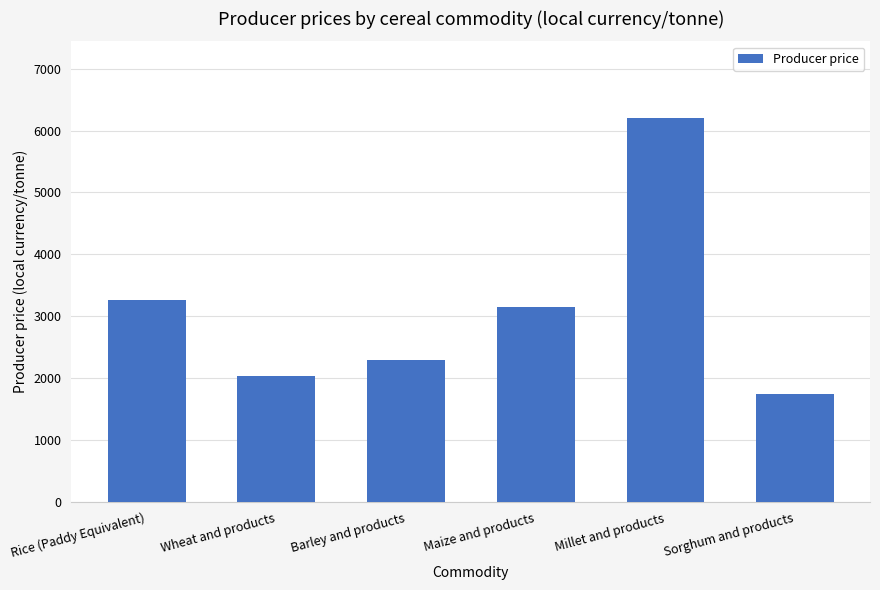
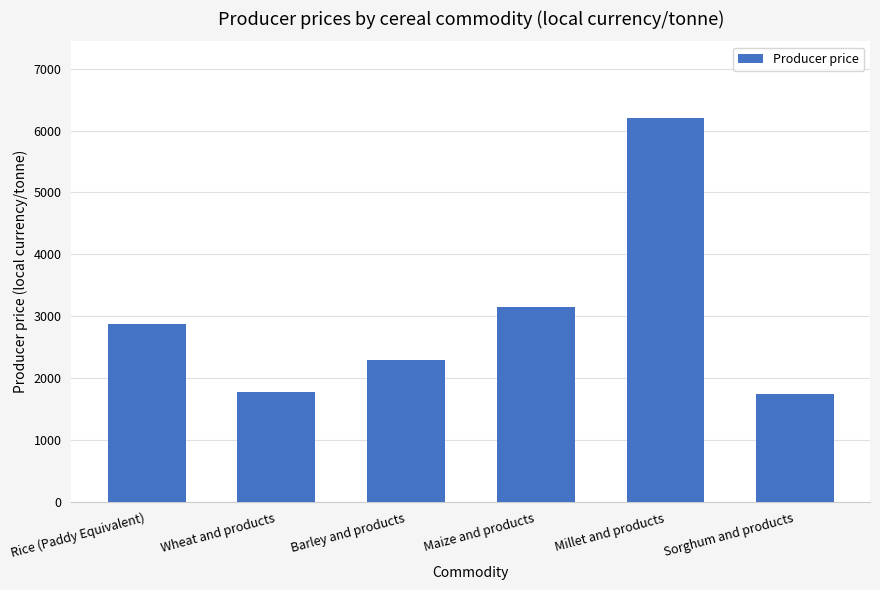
Rice (Paddy Equivalent): 3300 -> 2900
Wheat and products: 2000 -> 1800
